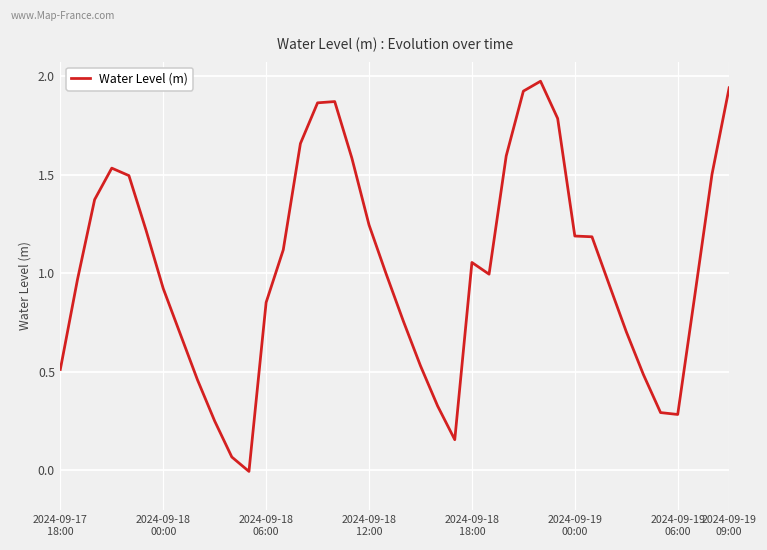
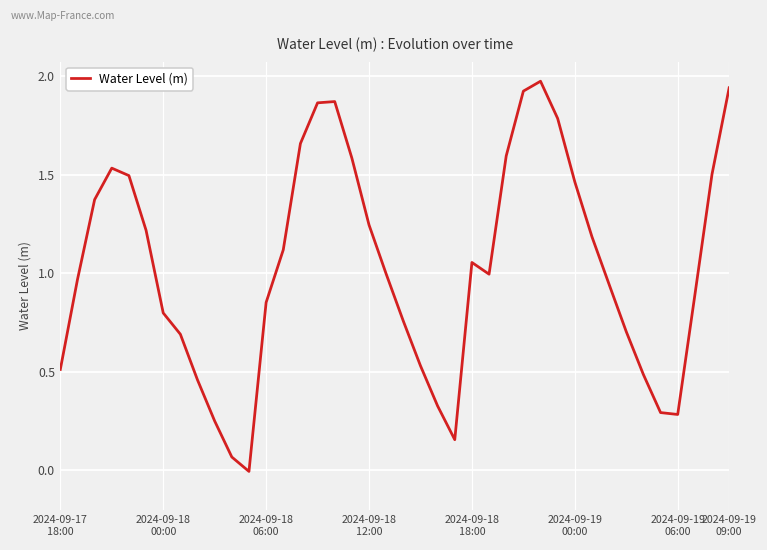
2024-09-18 00:00: 0.92 -> 0.80
2024-09-19 00:00: 1.19 -> 1.46
